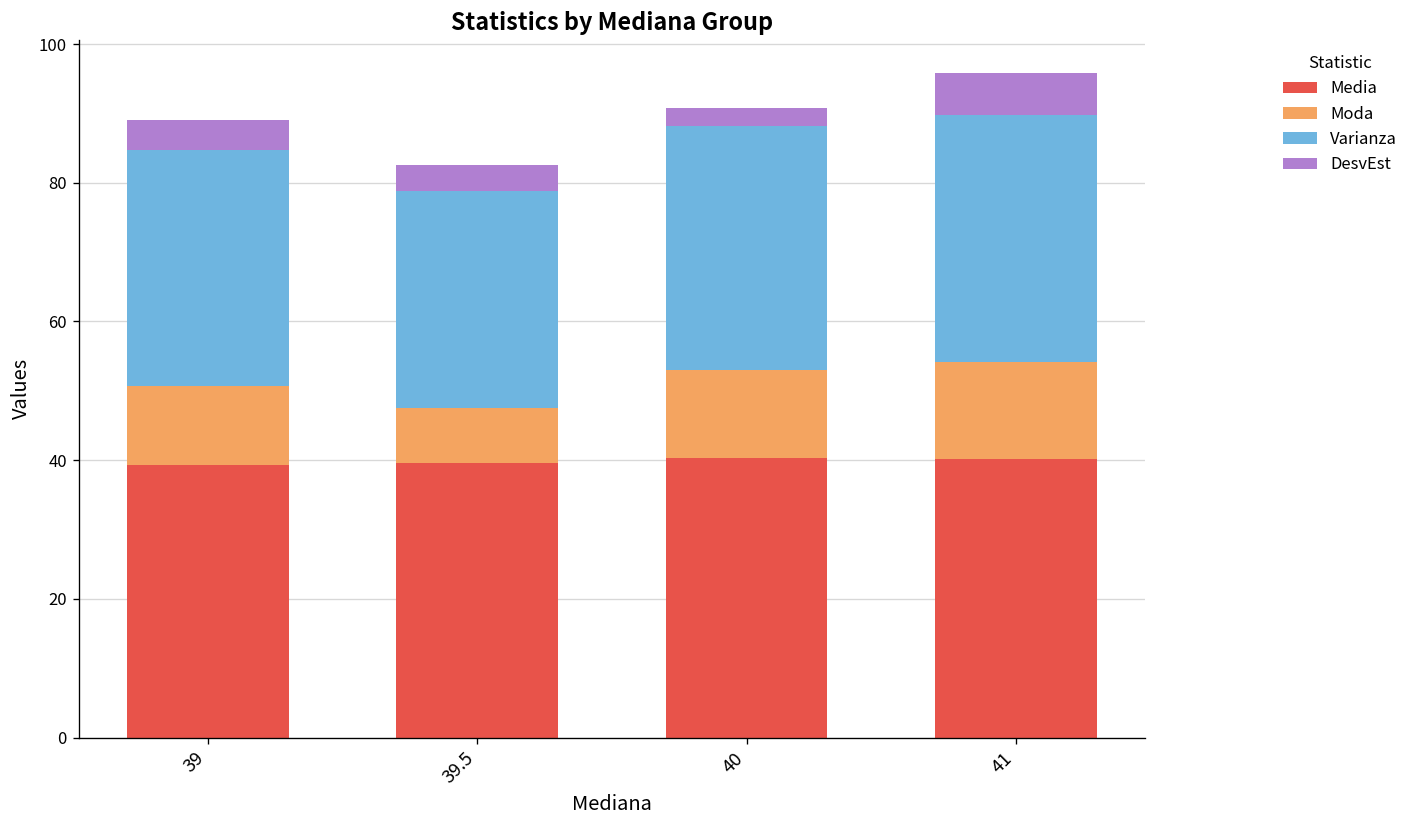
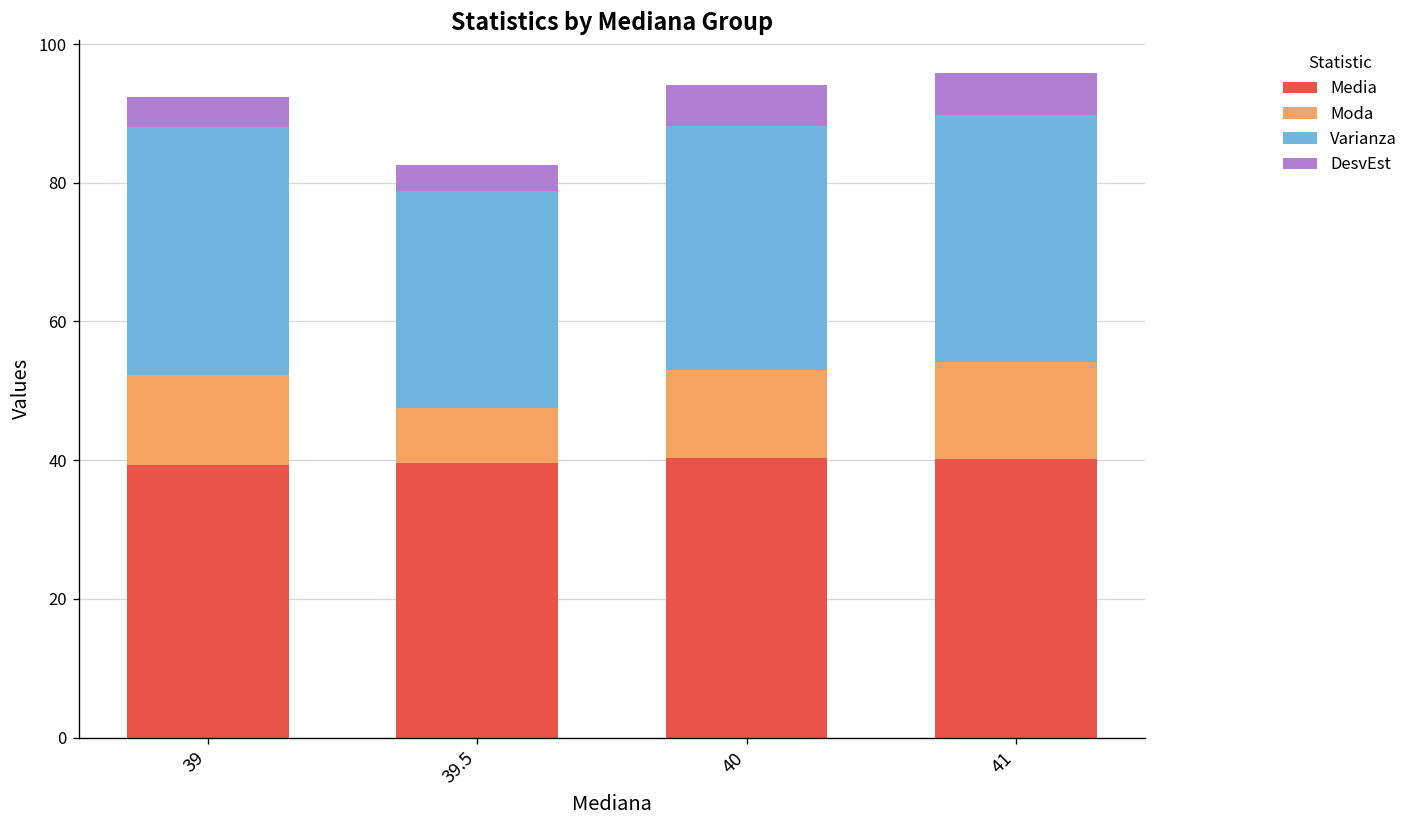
Moda, 39: 11 -> 13
Varianza, 39: 34 -> 36
DesvEst, 40: 3 -> 6
